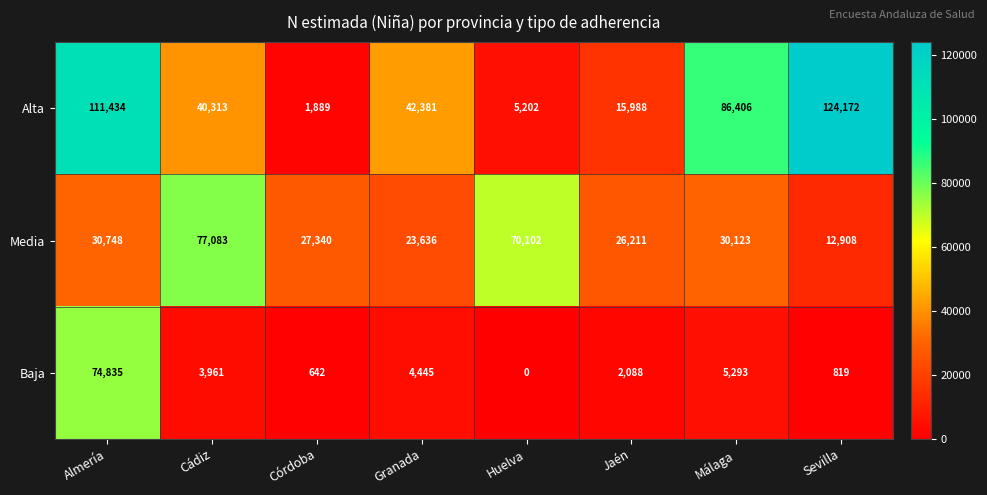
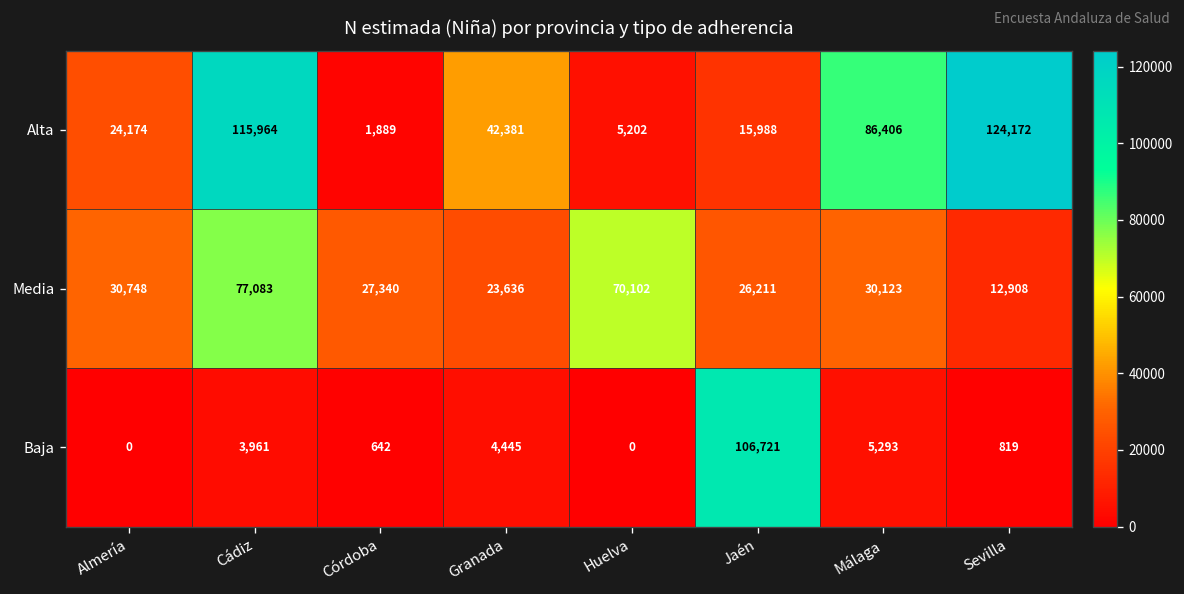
Alta, Almería: 111,434 -> 24,174
Alta, Cádiz: 40,313 -> 115,964
Baja, Almería: 74,835 -> 0
Baja, Jaén: 2,088 -> 106,721
